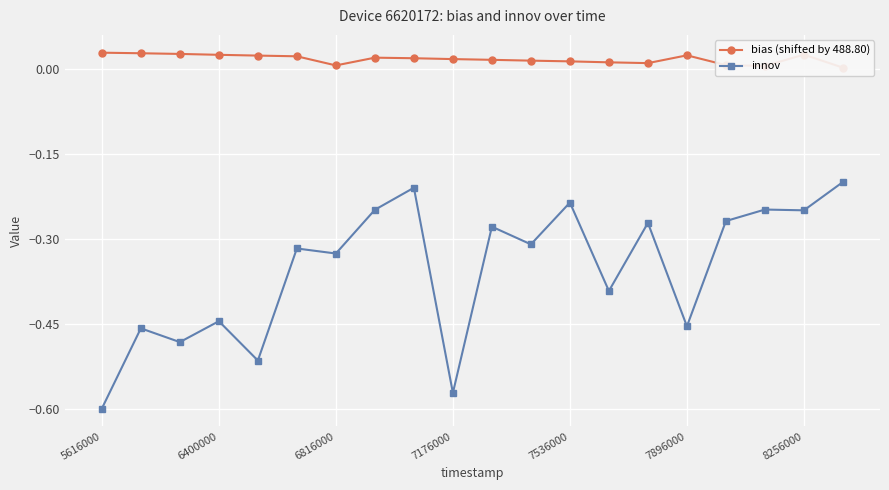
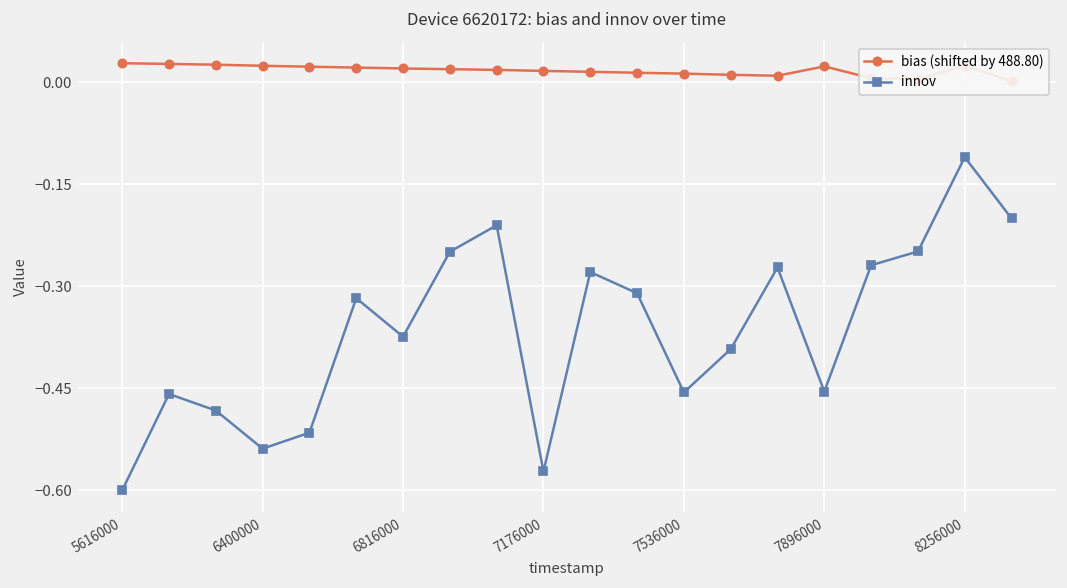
innov, 6400000: -0.45 -> -0.54
bias (shifted by 488.80), 6816000: 0.01 -> 0.02
innov, 6816000: -0.33 -> -0.37
innov, 7536000: -0.24 -> -0.46
innov, 8256000: -0.25 -> -0.11
